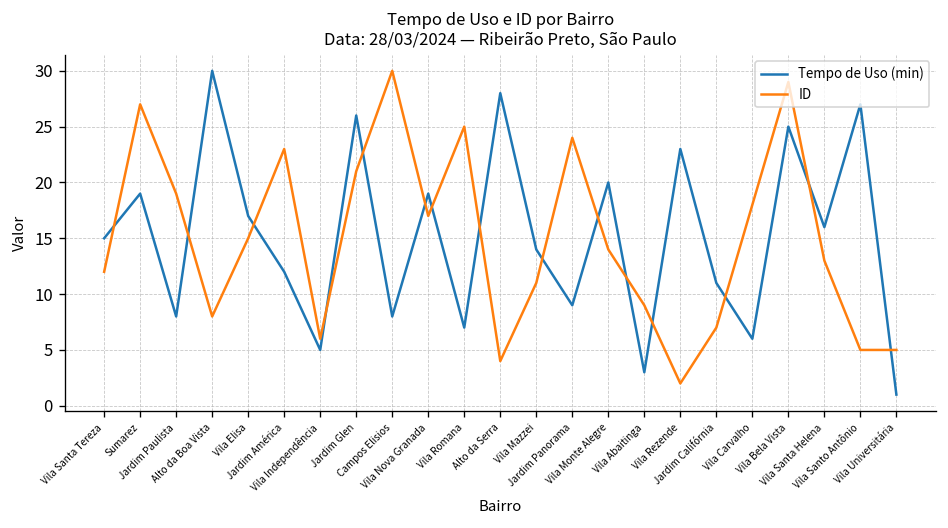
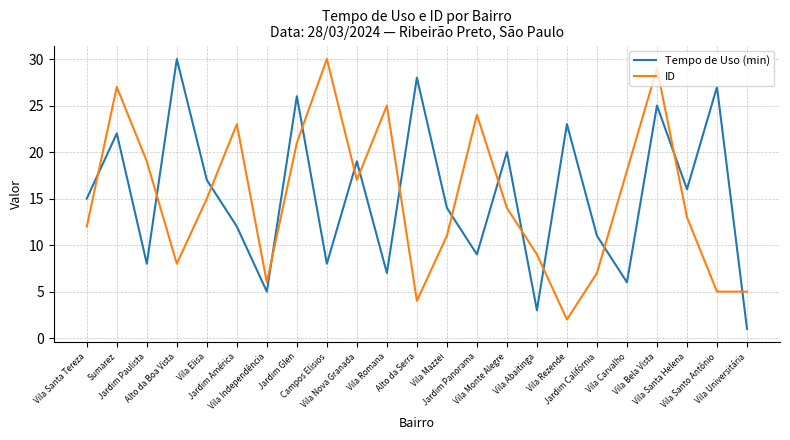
Tempo de Uso (min), Sumarez: 19 -> 22
